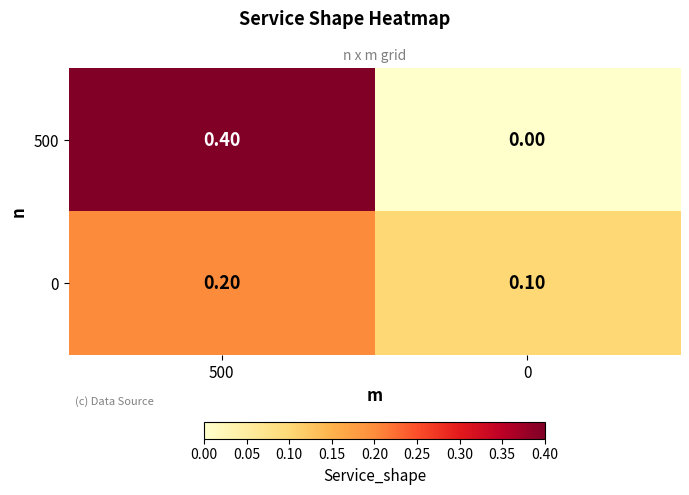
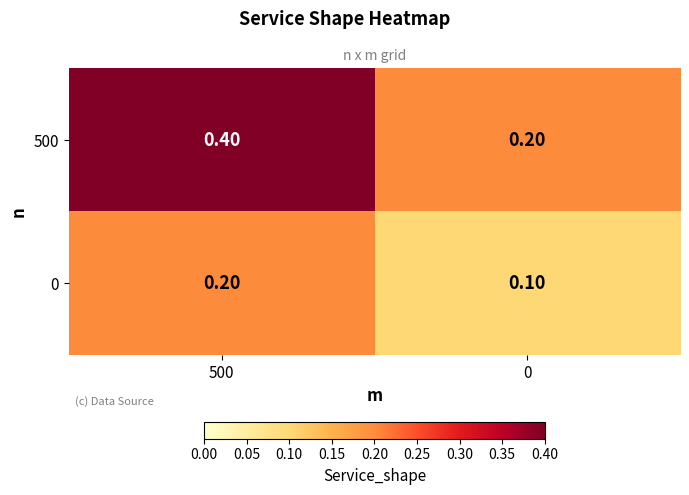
500, 0: 0.00 -> 0.20
